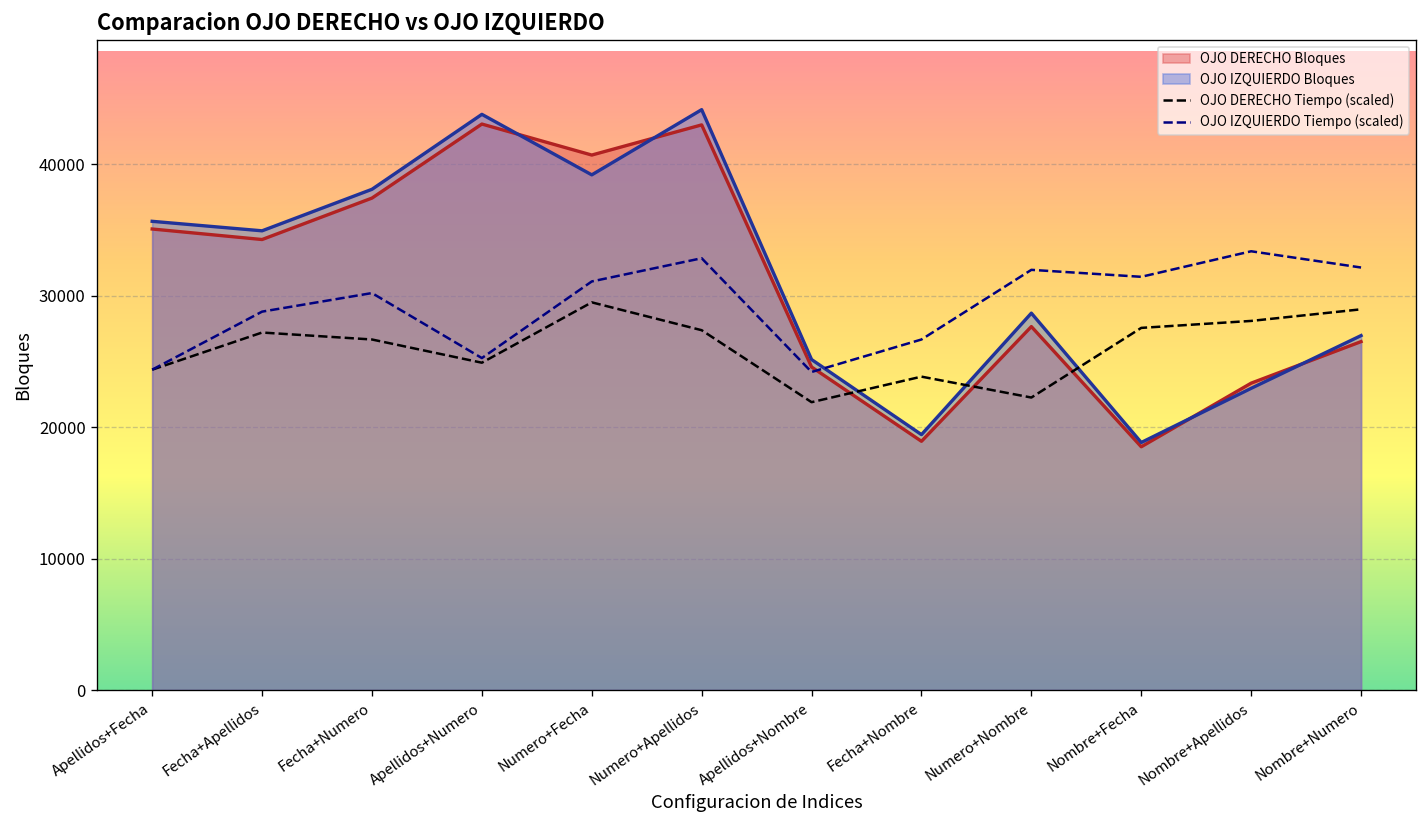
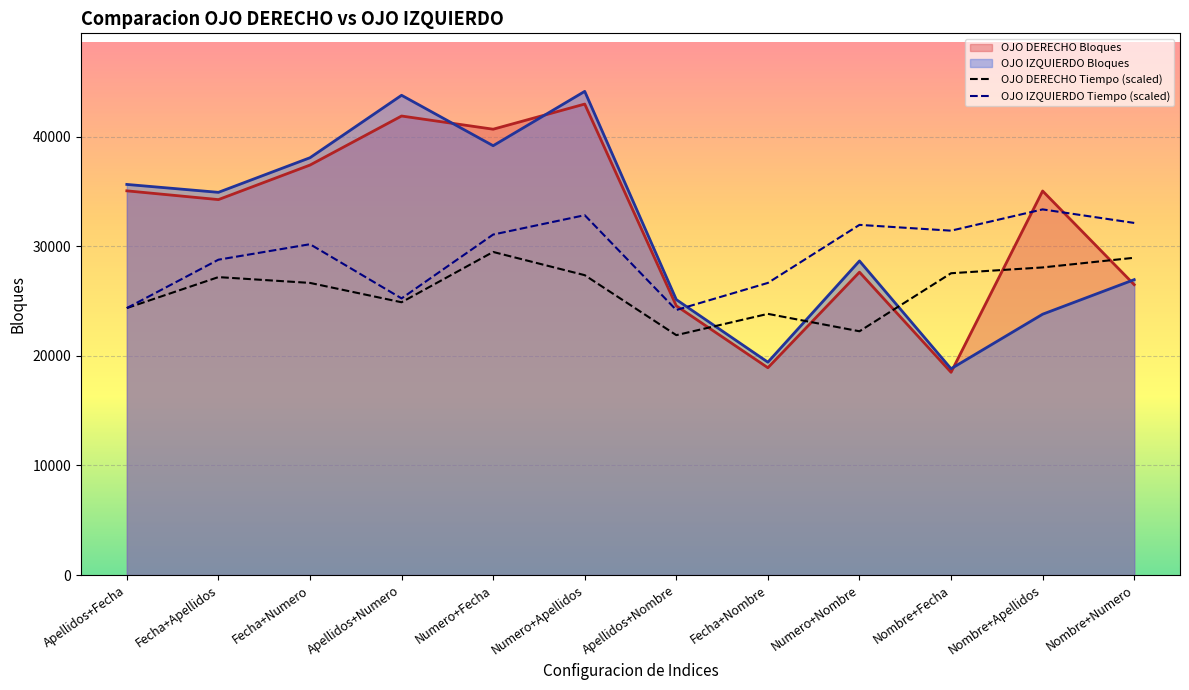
OJO DERECHO Bloques, Apellidos+Numero: 43100 -> 41900
OJO DERECHO Bloques, Nombre+Apellidos: 23300 -> 35100
OJO IZQUIERDO Bloques, Nombre+Apellidos: 23000 -> 23800
